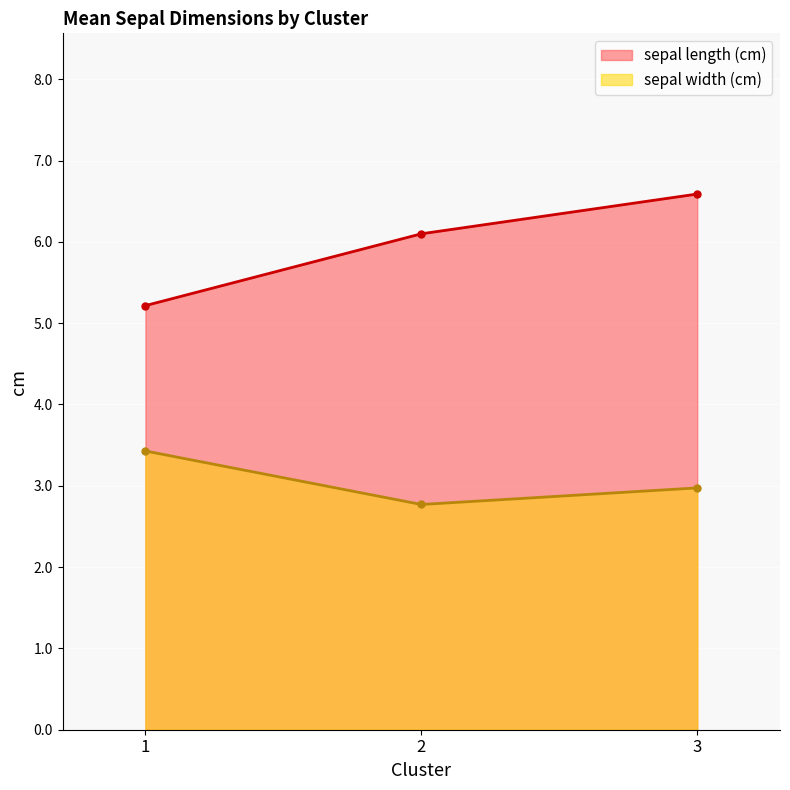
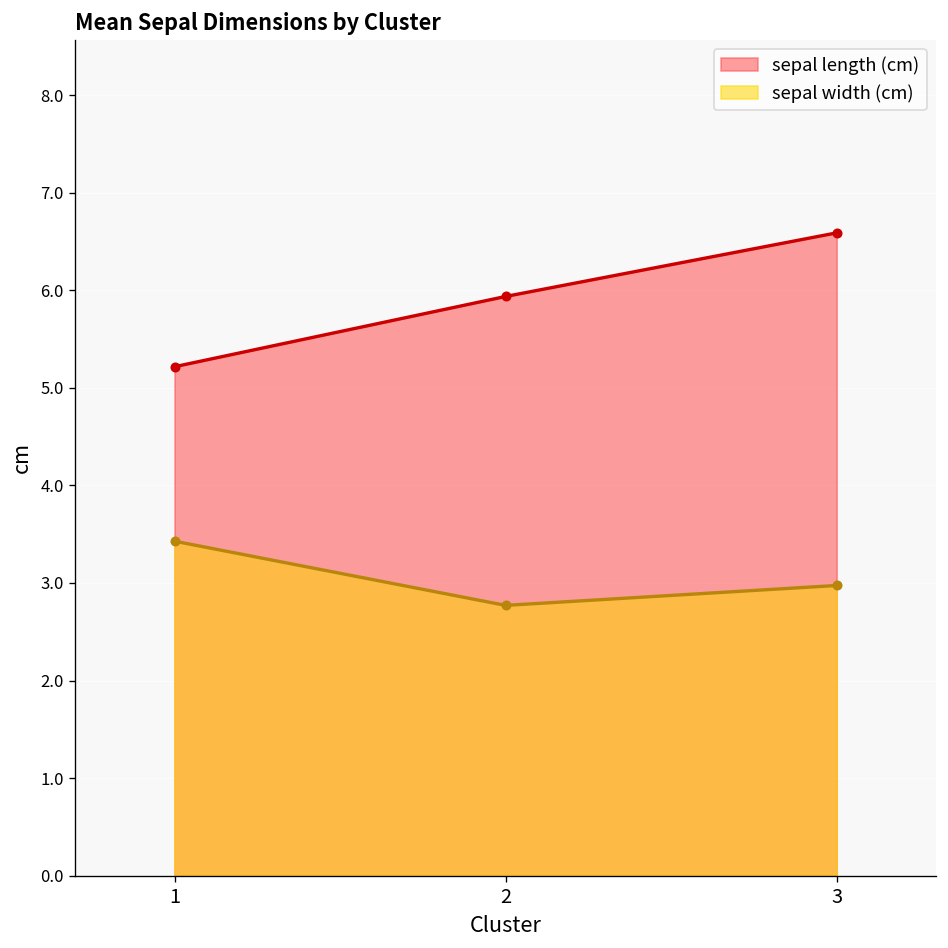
sepal length (cm), 2: 6.1 -> 5.9
